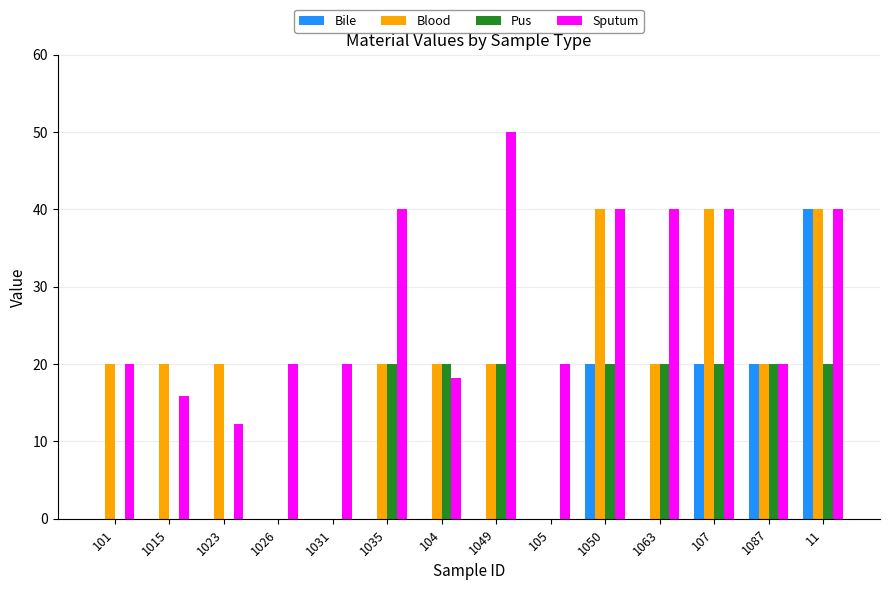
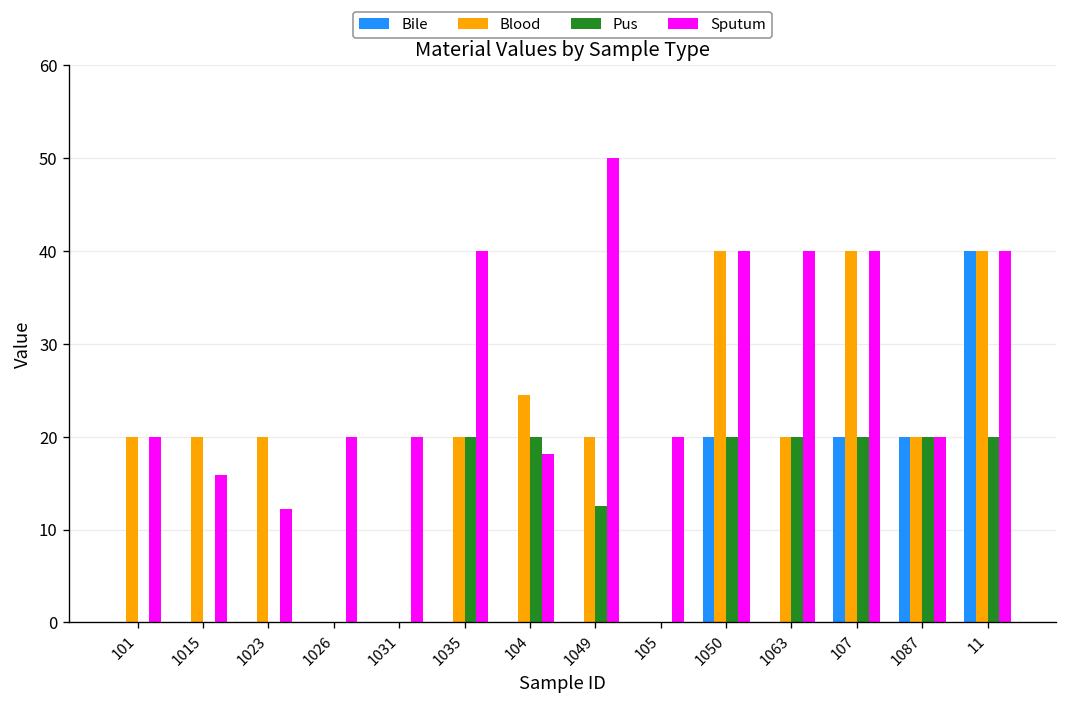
Blood, 104: 20 -> 25
Pus, 1049: 20 -> 13
